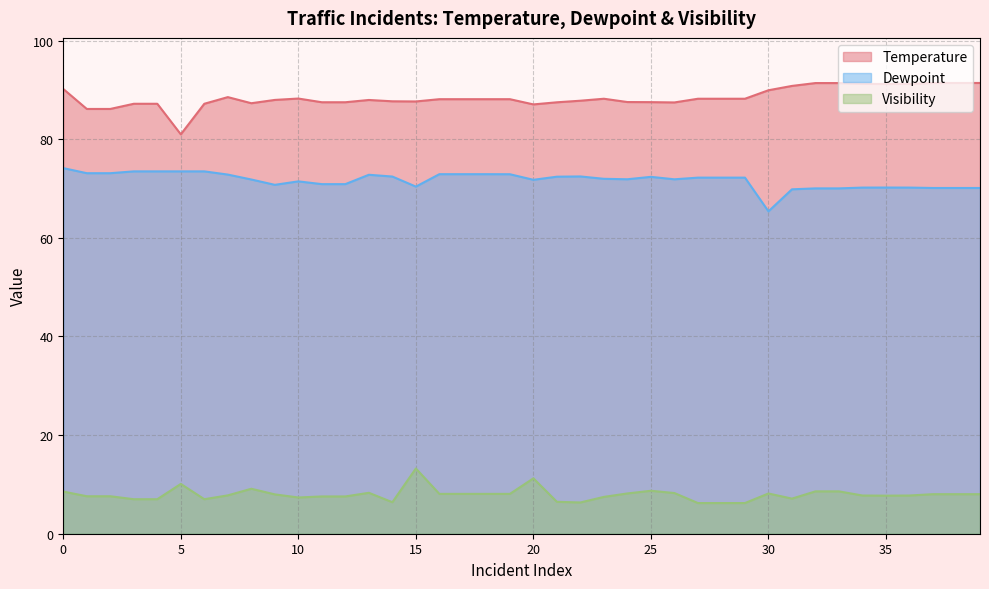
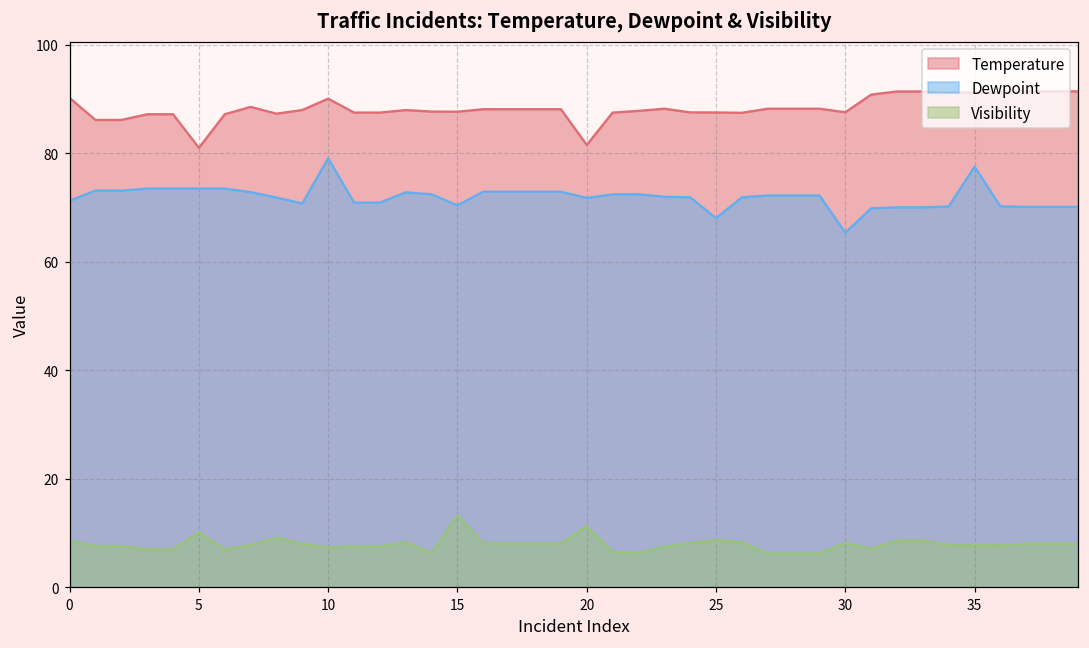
Dewpoint, 0: 74 -> 71
Temperature, 10: 88 -> 90
Dewpoint, 10: 71 -> 79
Temperature, 20: 87 -> 82
Dewpoint, 25: 72 -> 68
Temperature, 30: 90 -> 88
Dewpoint, 35: 70 -> 78
